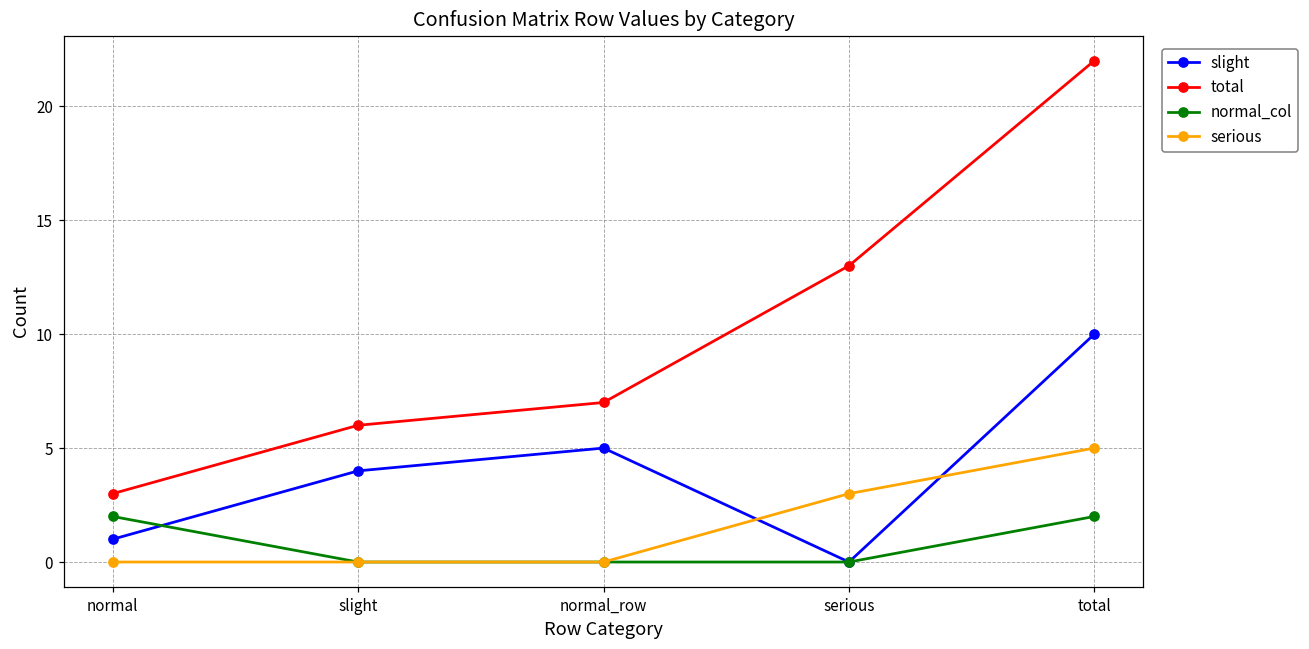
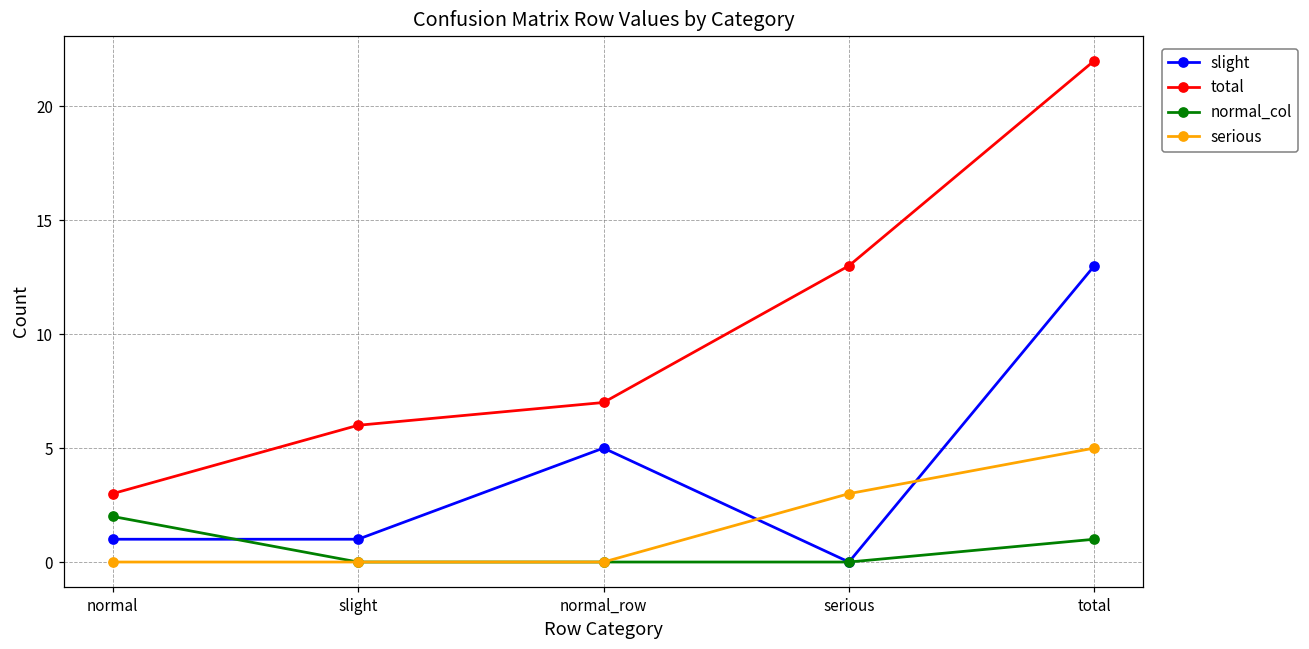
slight, slight: 4 -> 1
slight, total: 10 -> 13
normal_col, total: 2 -> 1
